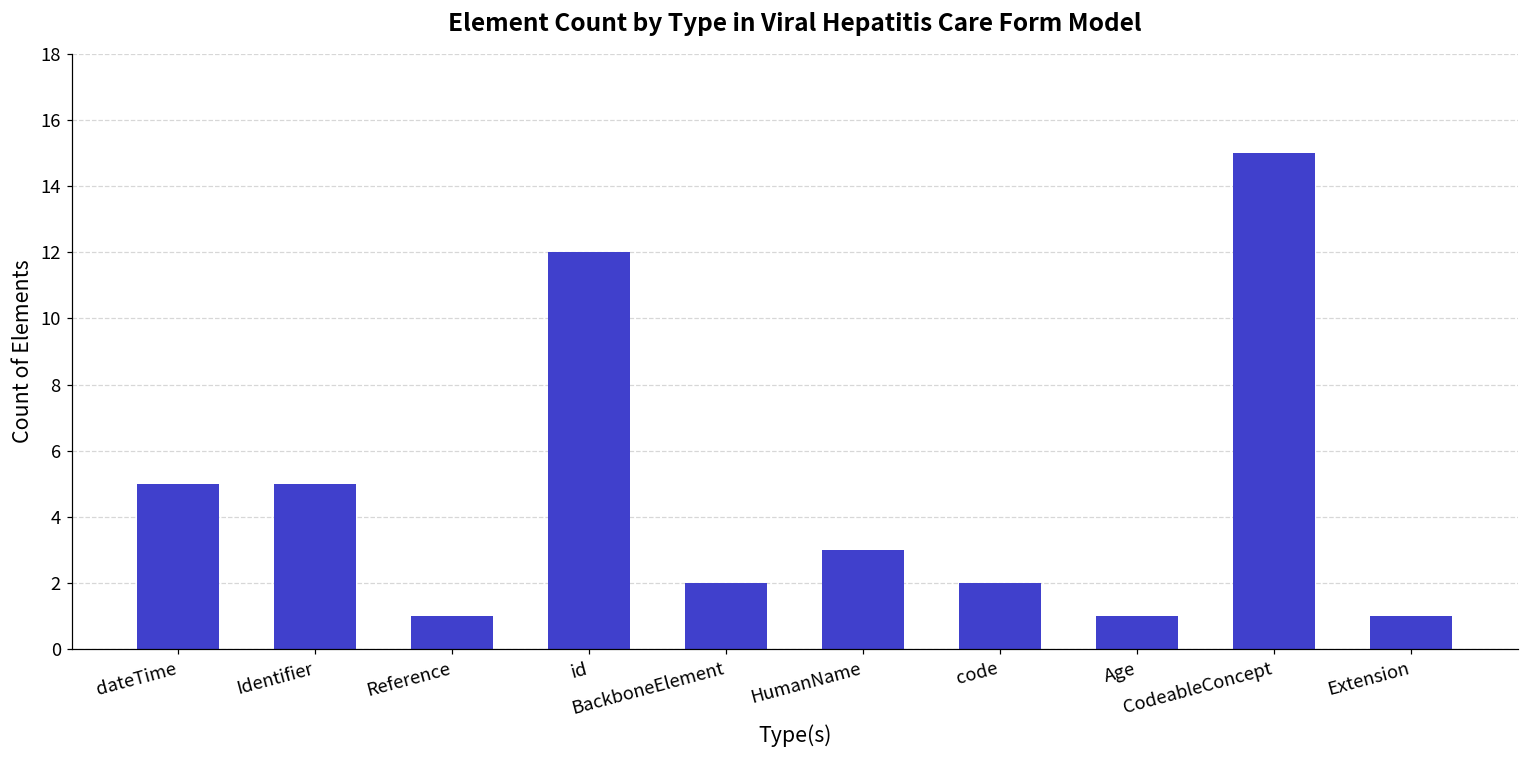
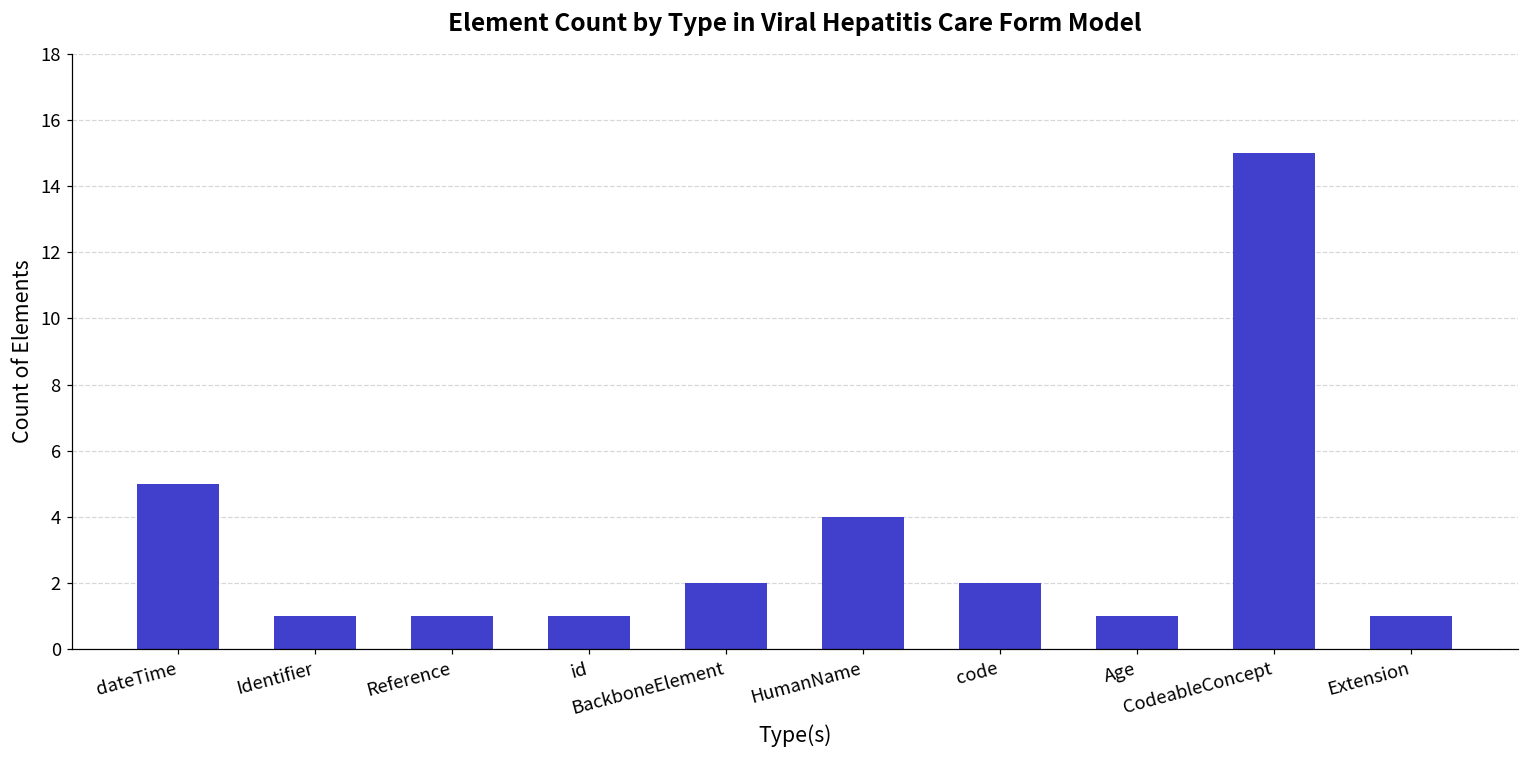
Identifier: 5 -> 1
id: 12 -> 1
HumanName: 3 -> 4
